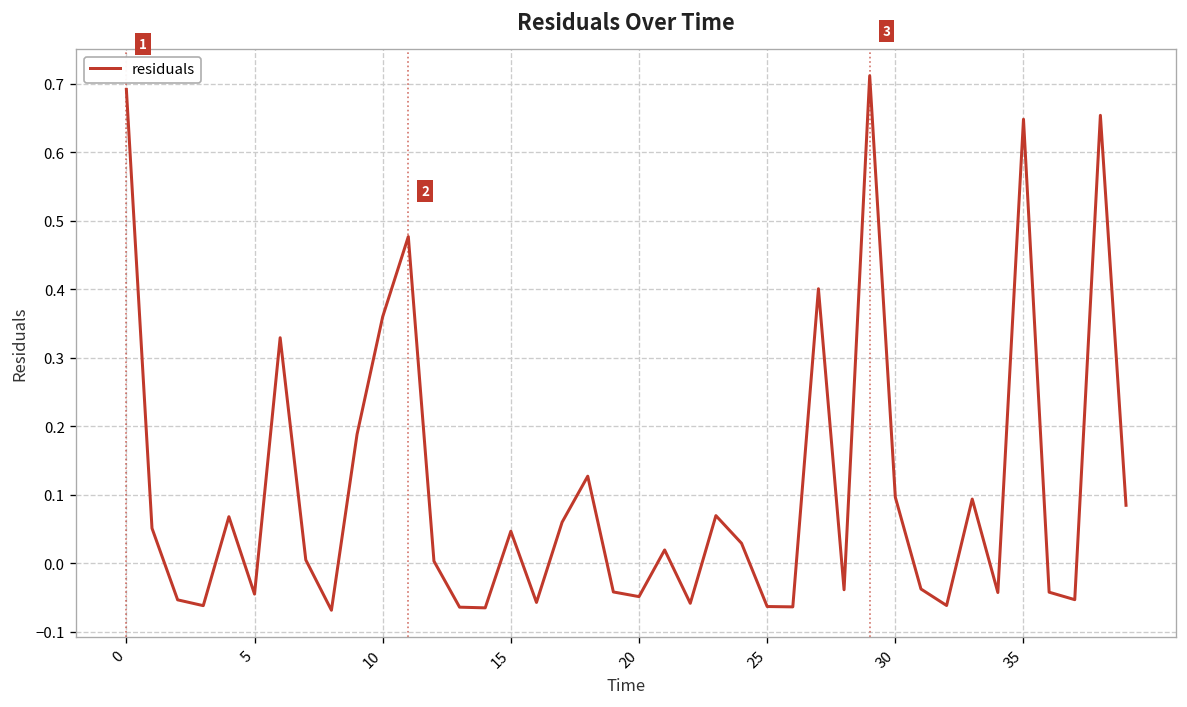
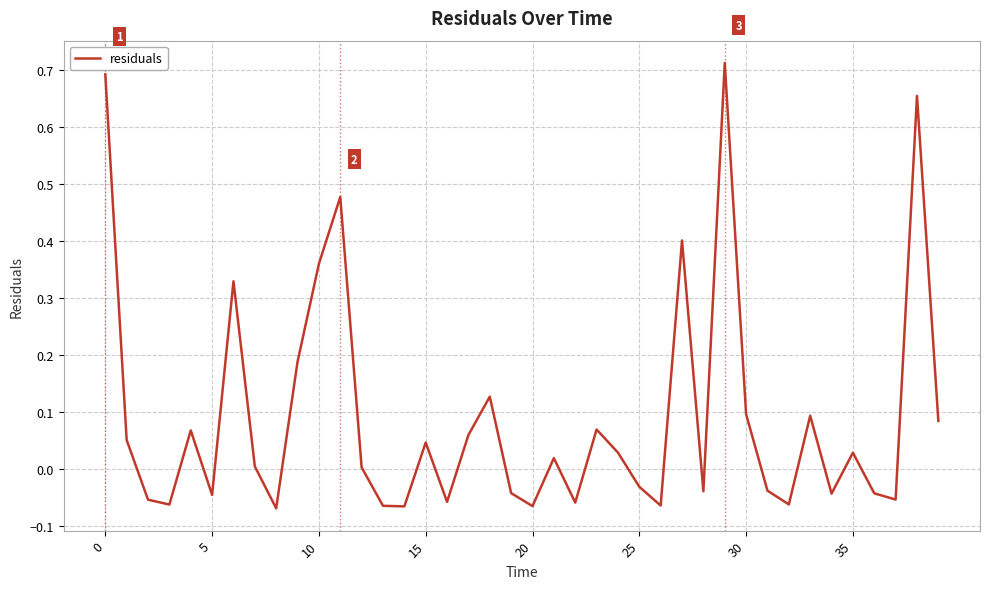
20: -0.05 -> -0.06
25: -0.06 -> -0.03
35: 0.65 -> 0.03
